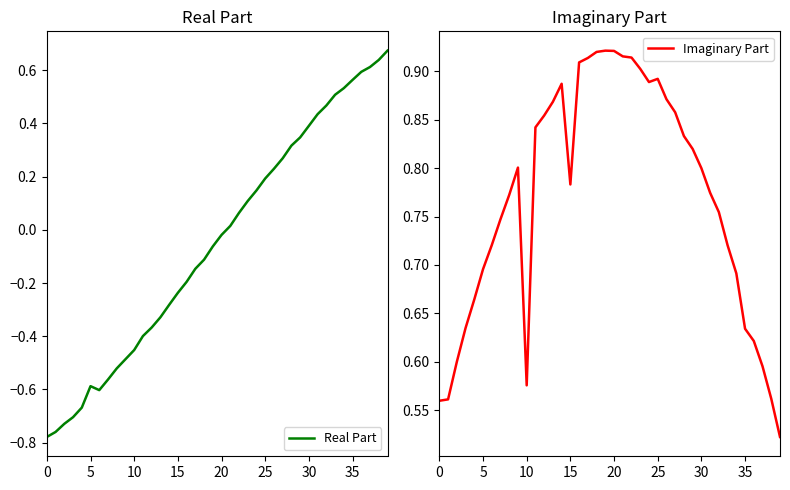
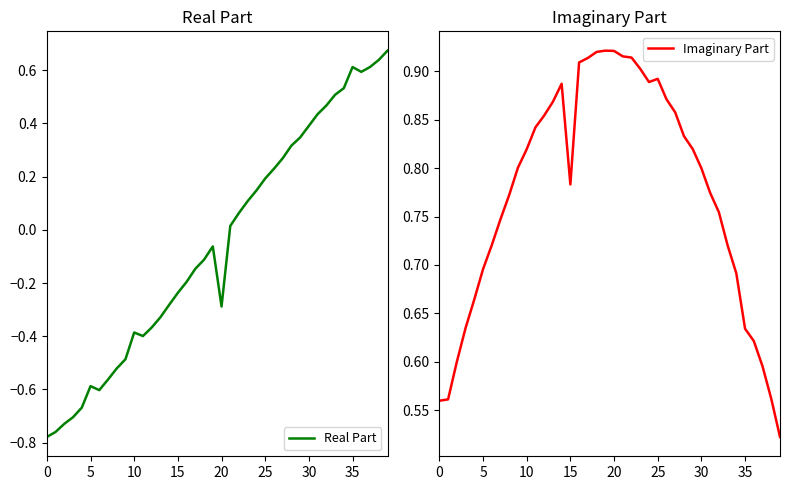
Real Part, 10: -0.45 -> -0.39
Real Part, 20: -0.02 -> -0.29
Real Part, 35: 0.56 -> 0.61
Imaginary Part, 10: 0.58 -> 0.82
